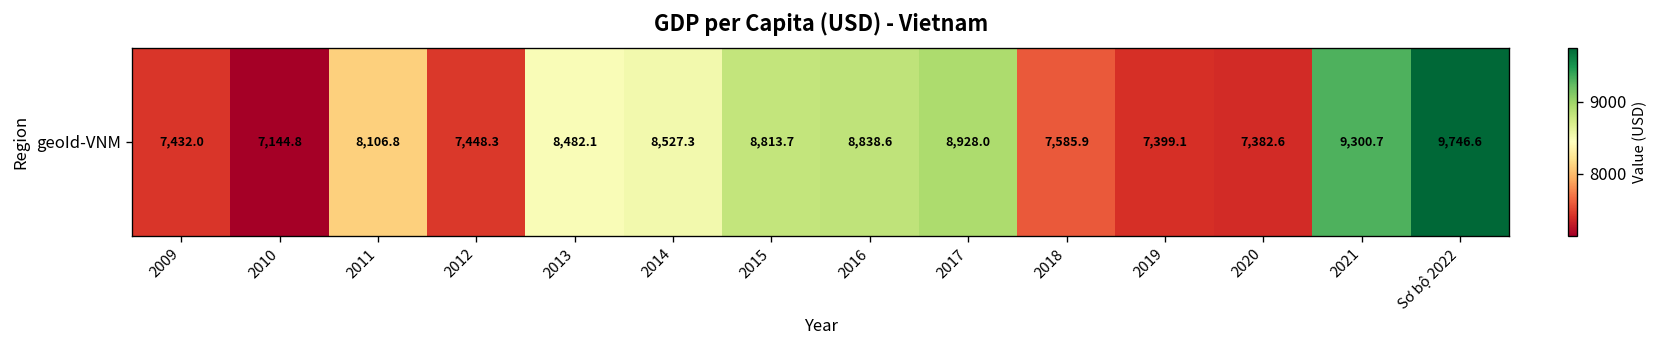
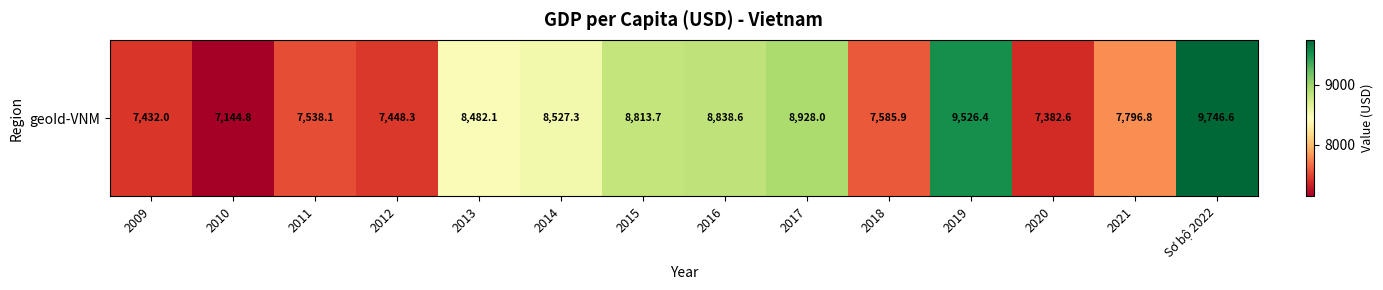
geoId-VNM, 2011: 8,106.8 -> 7,538.1
geoId-VNM, 2019: 7,399.1 -> 9,526.4
geoId-VNM, 2021: 9,300.7 -> 7,796.8
